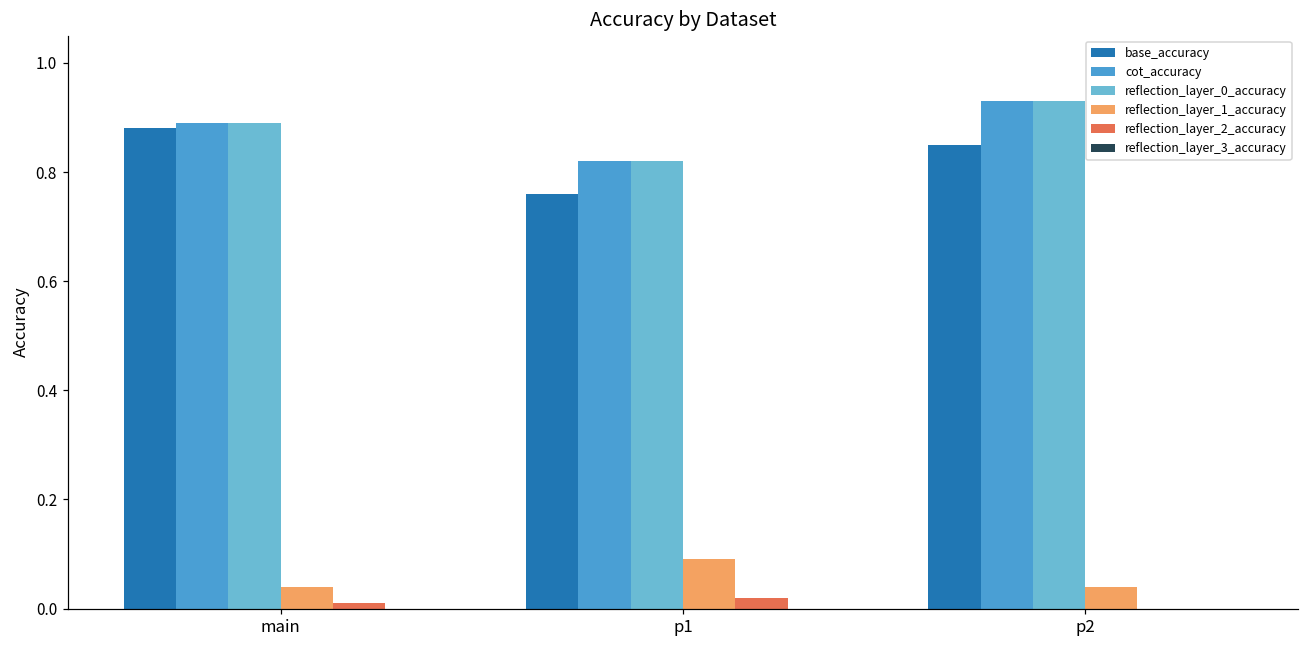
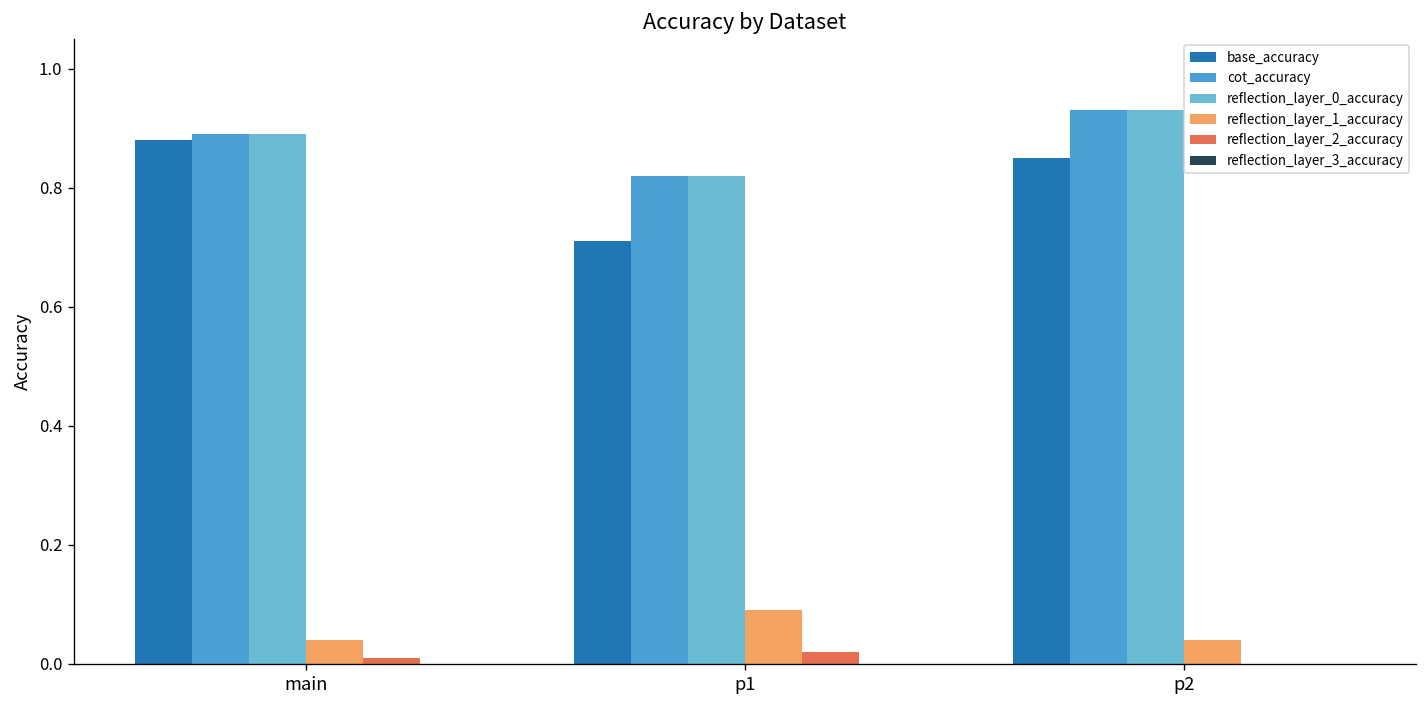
base_accuracy, p1: 0.76 -> 0.71
